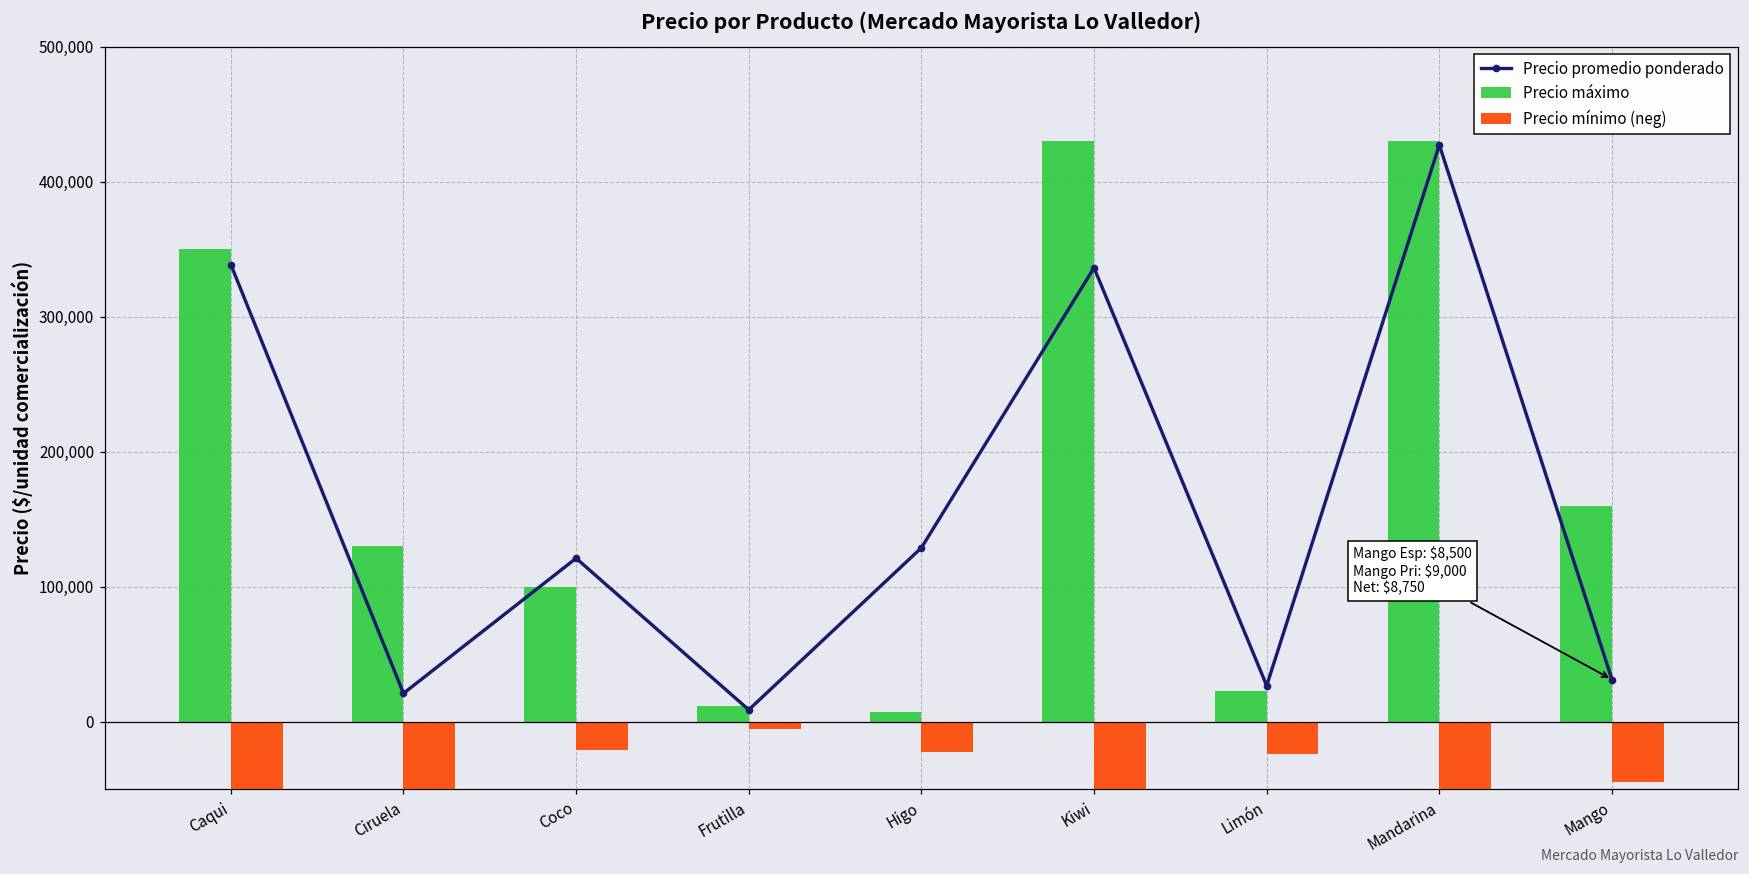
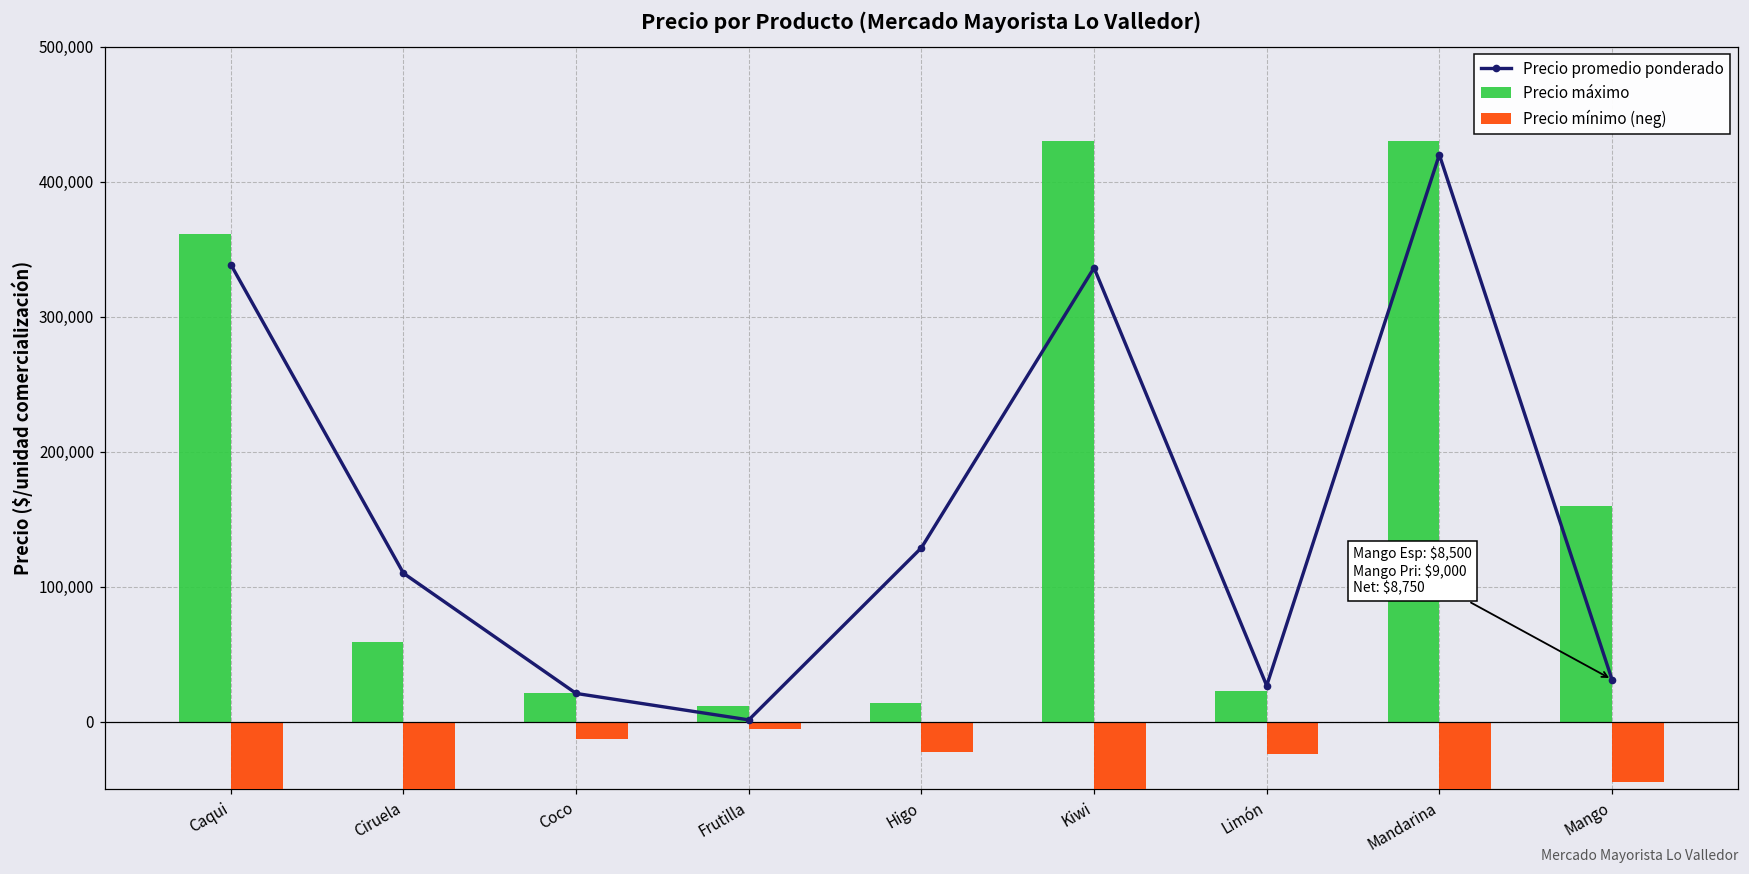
Precio máximo, Caqui: 350,000 -> 361,000
Precio máximo, Ciruela: 130,000 -> 59,000
Precio promedio ponderado, Ciruela: 21,000 -> 110,000
Precio máximo, Coco: 100,000 -> 21,000
Precio promedio ponderado, Coco: 121,000 -> 21,000
Precio mínimo (neg), Coco: -21,000 -> -12,000
Precio promedio ponderado, Frutilla: 9,000 -> 1,000
Precio máximo, Higo: 7,000 -> 14,000
Precio promedio ponderado, Mandarina: 427,000 -> 420,000
